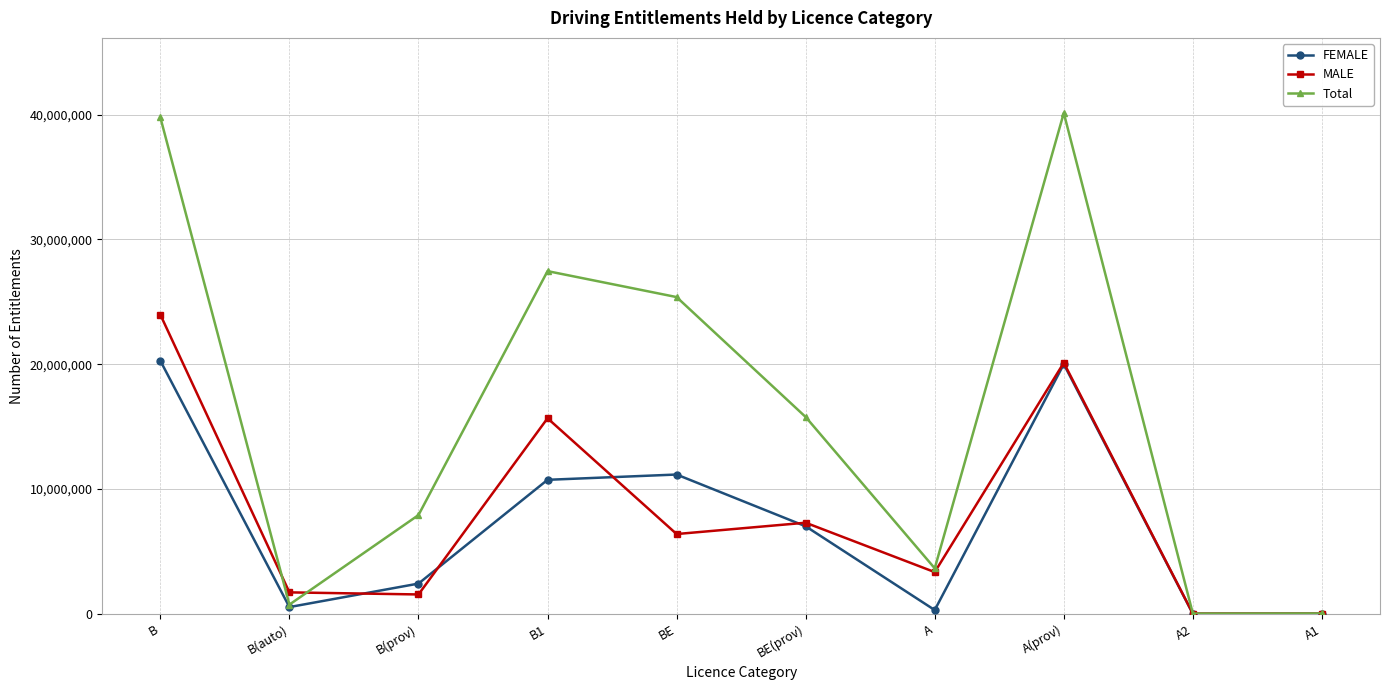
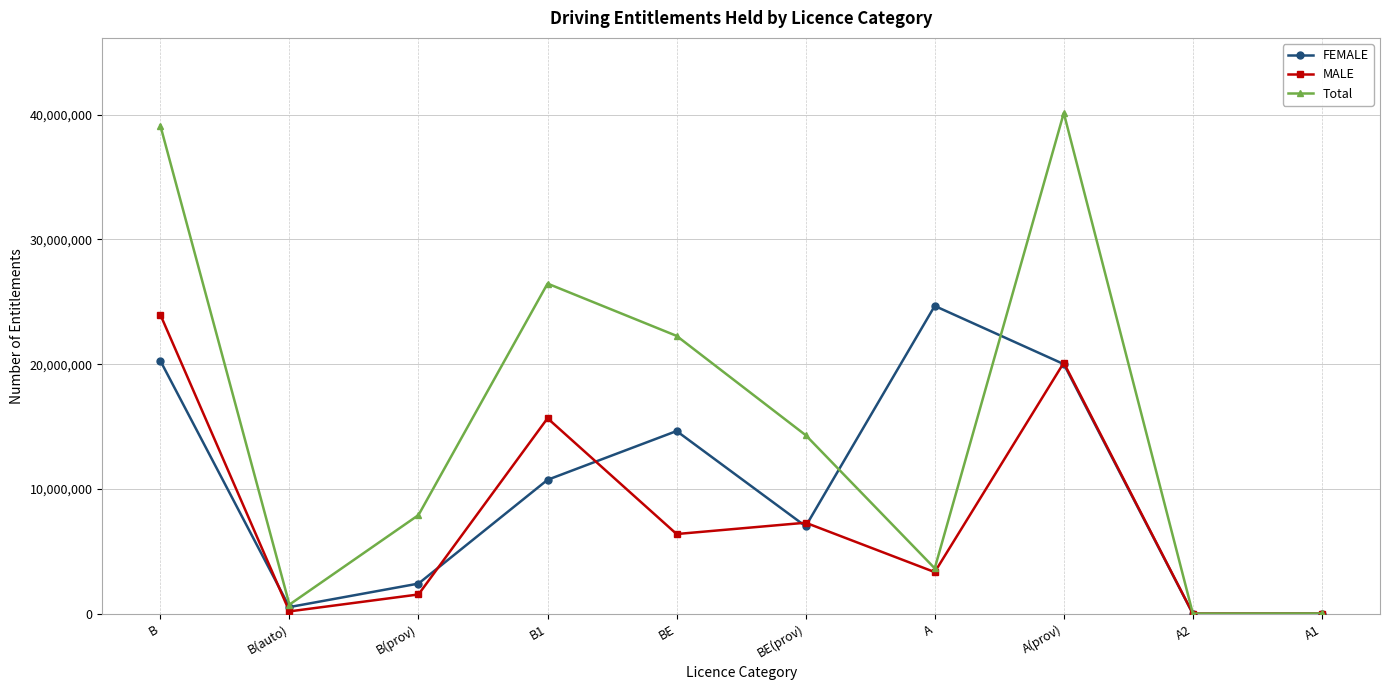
Total, B: 39,800,000 -> 39,100,000
MALE, B(auto): 1,700,000 -> 200,000
Total, B1: 27,500,000 -> 26,500,000
FEMALE, BE: 11,200,000 -> 14,700,000
Total, BE: 25,400,000 -> 22,300,000
Total, BE(prov): 15,800,000 -> 14,300,000
FEMALE, A: 300,000 -> 24,700,000
